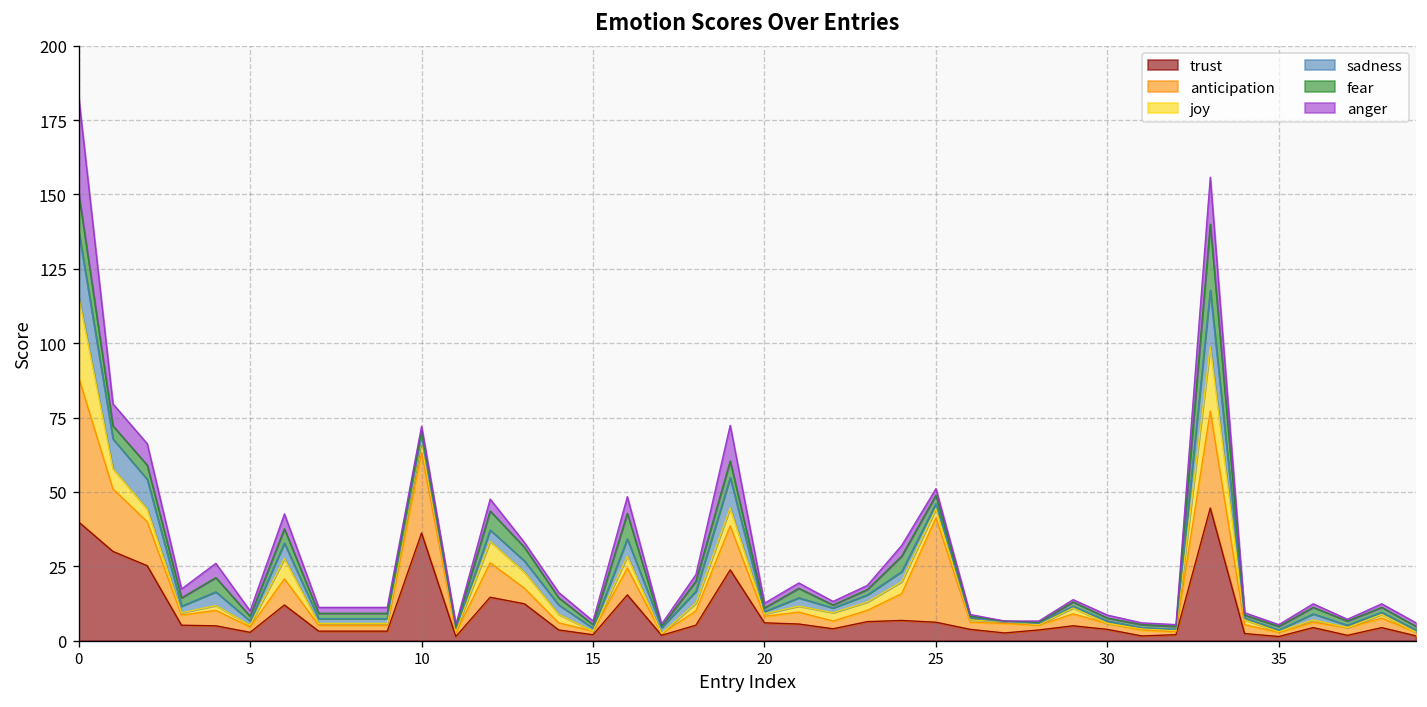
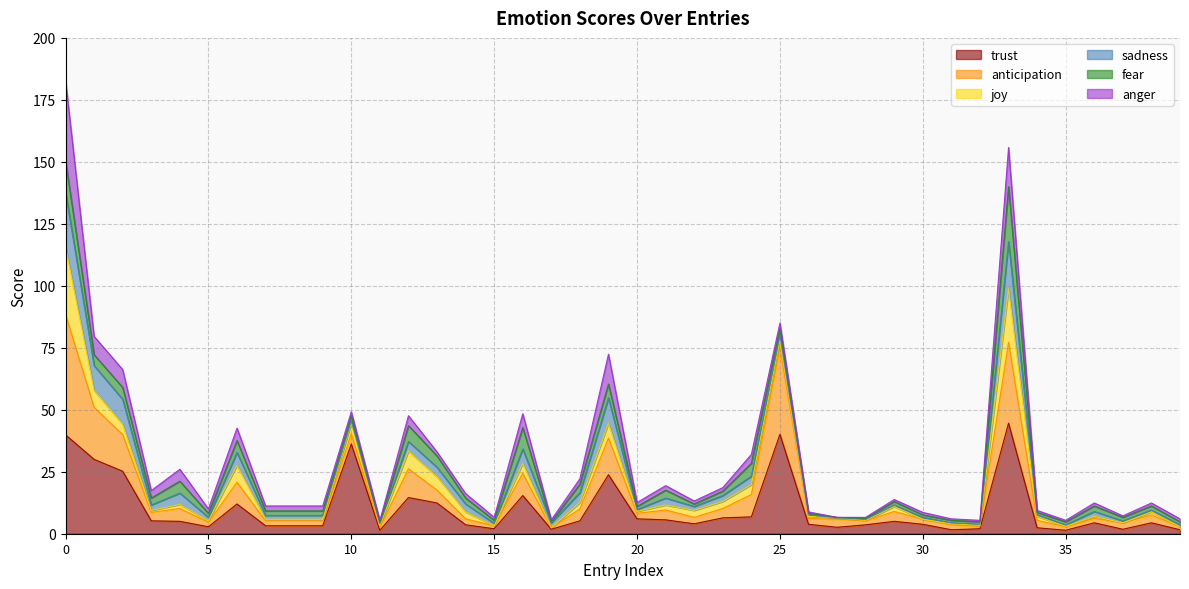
anticipation, 10: 27 -> 4
trust, 25: 6 -> 40
